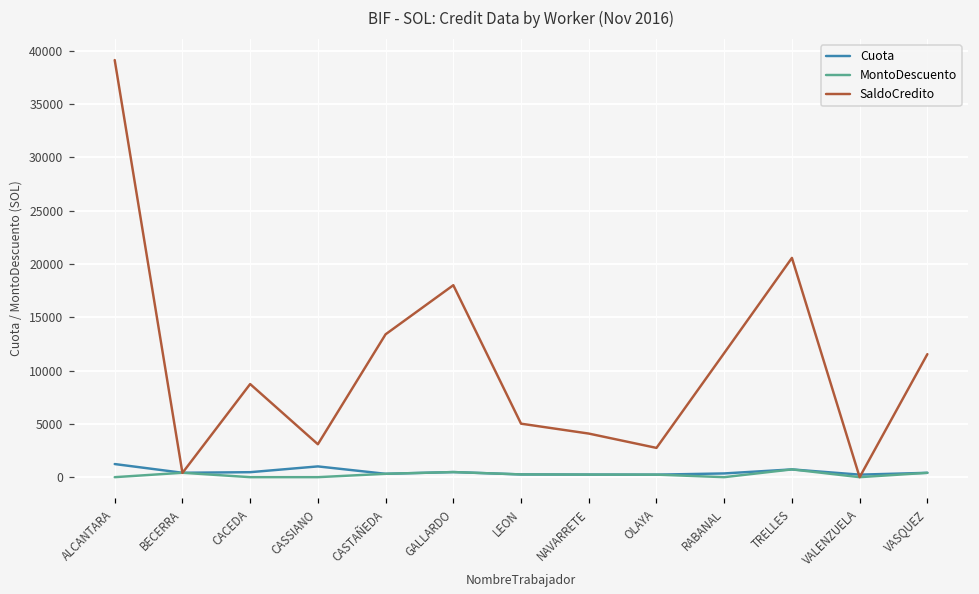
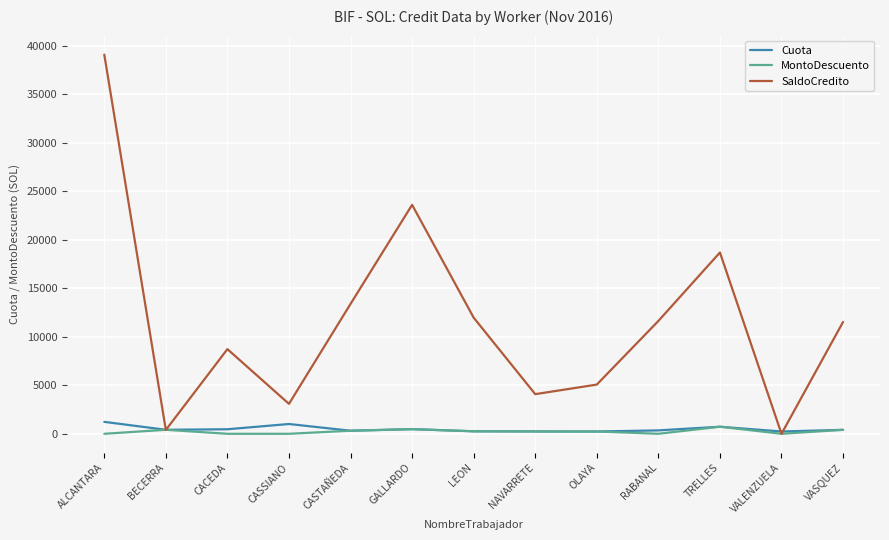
SaldoCredito, GALLARDO: 18000 -> 24000
SaldoCredito, LEON: 5000 -> 12000
SaldoCredito, OLAYA: 3000 -> 5000
SaldoCredito, TRELLES: 21000 -> 19000
